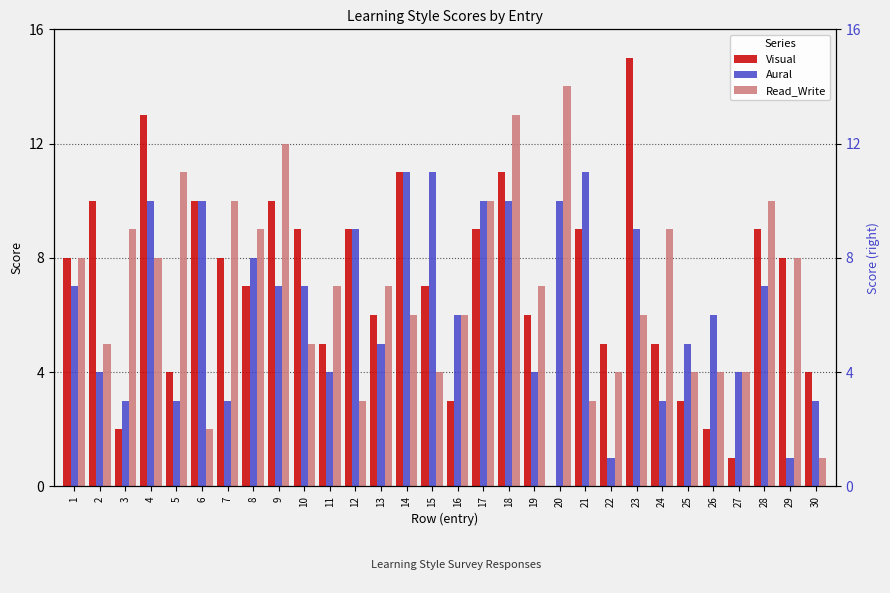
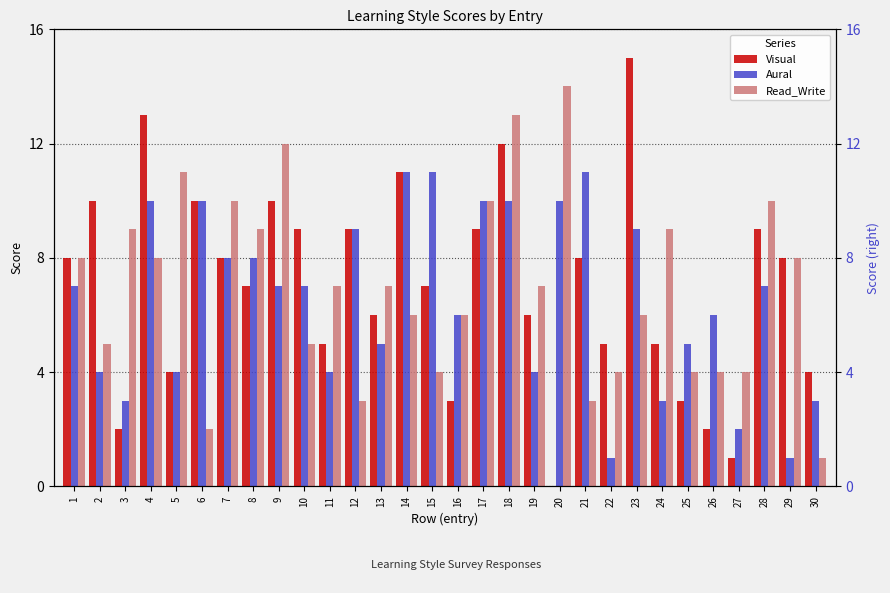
Aural, 5: 3 -> 4
Aural, 7: 3 -> 8
Visual, 18: 11 -> 12
Visual, 21: 9 -> 8
Aural, 27: 4 -> 2
